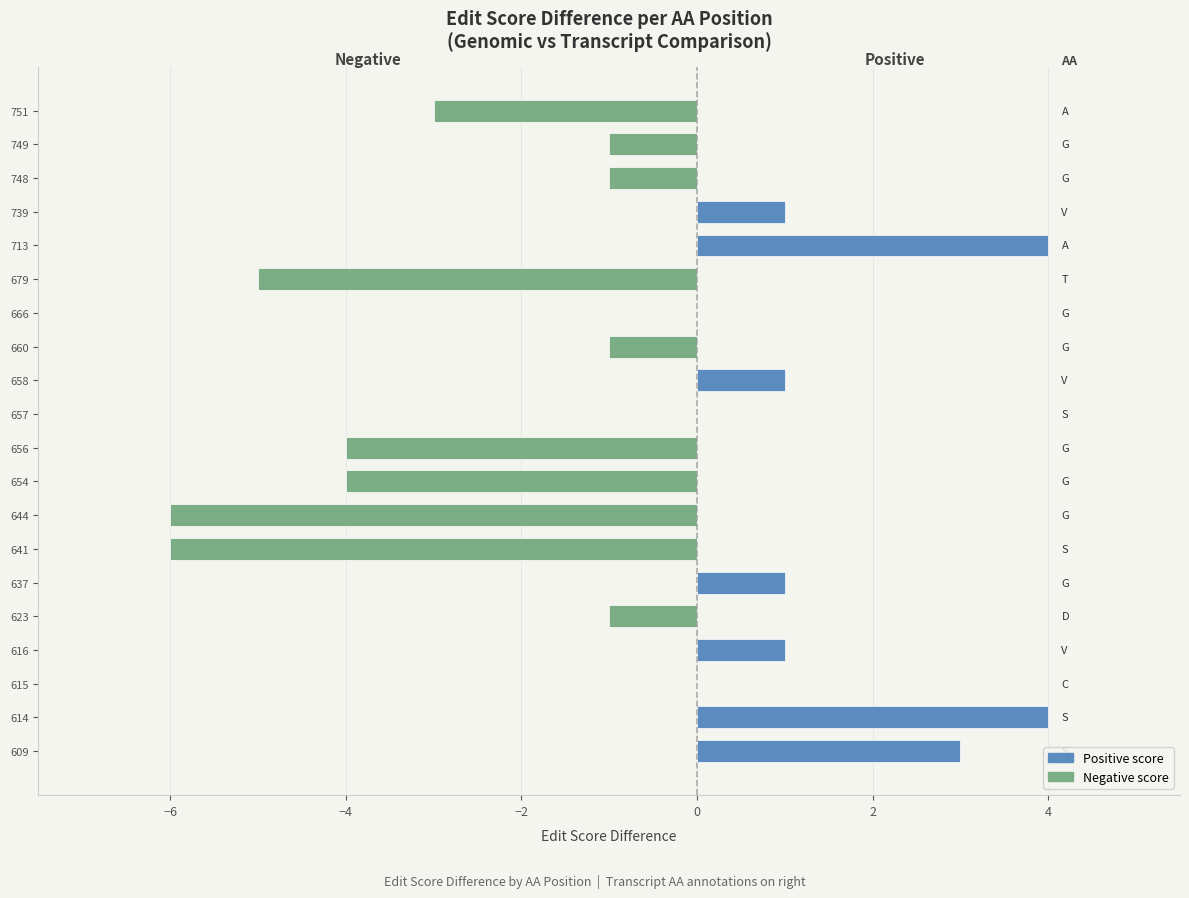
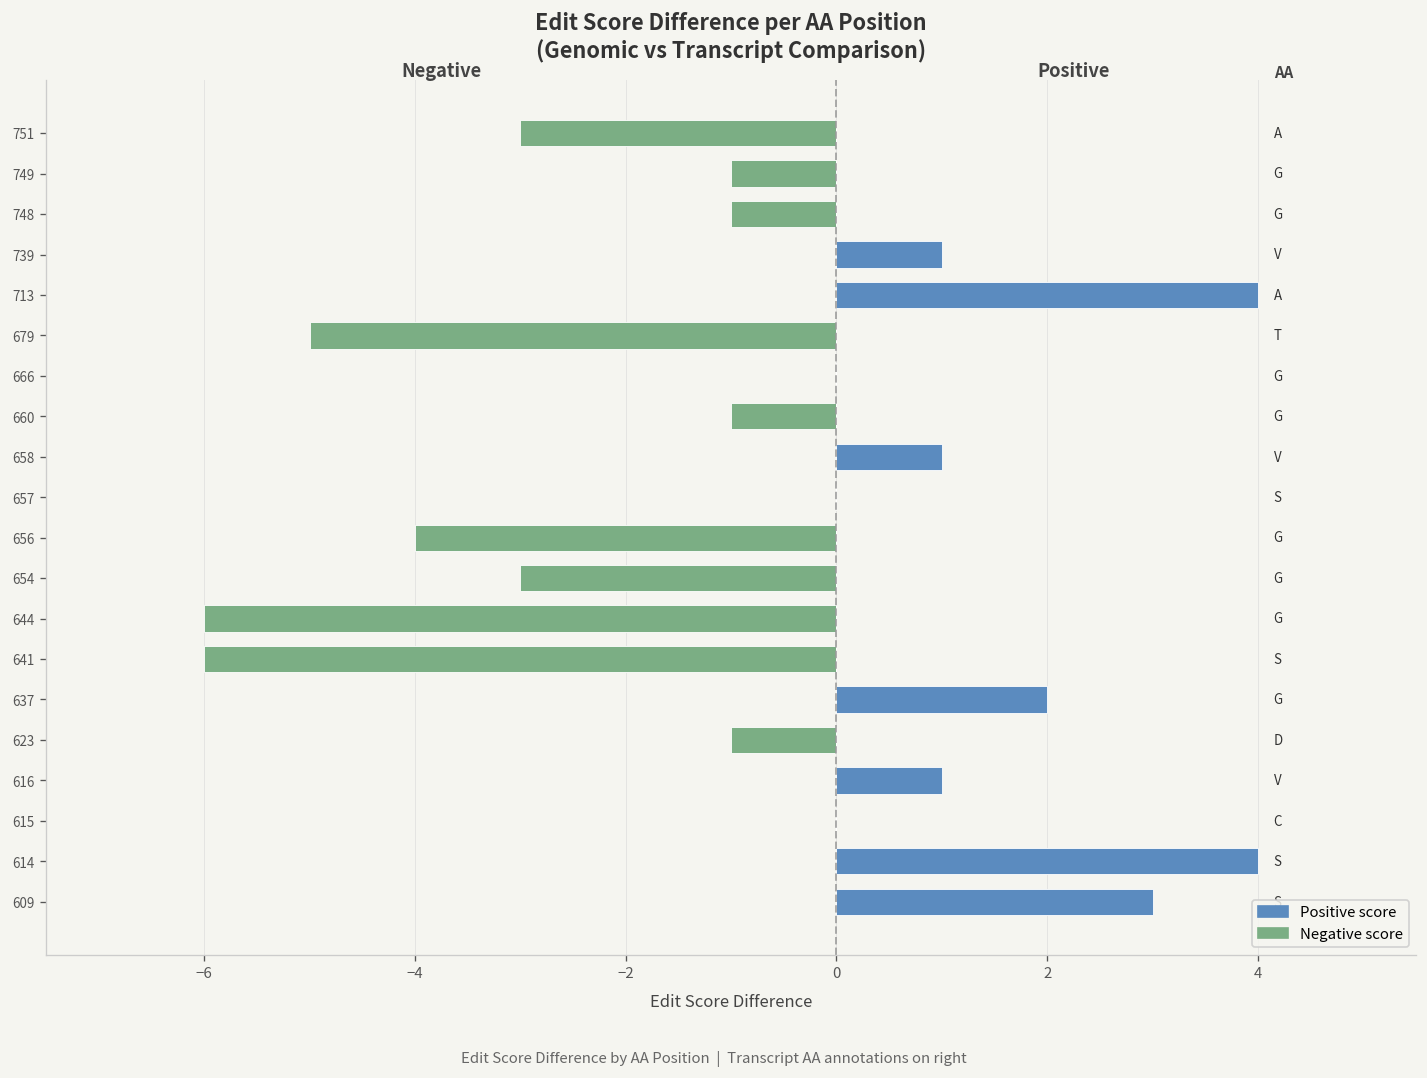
Negative score, 654: -4 -> -3
Positive score, 637: 1 -> 2
